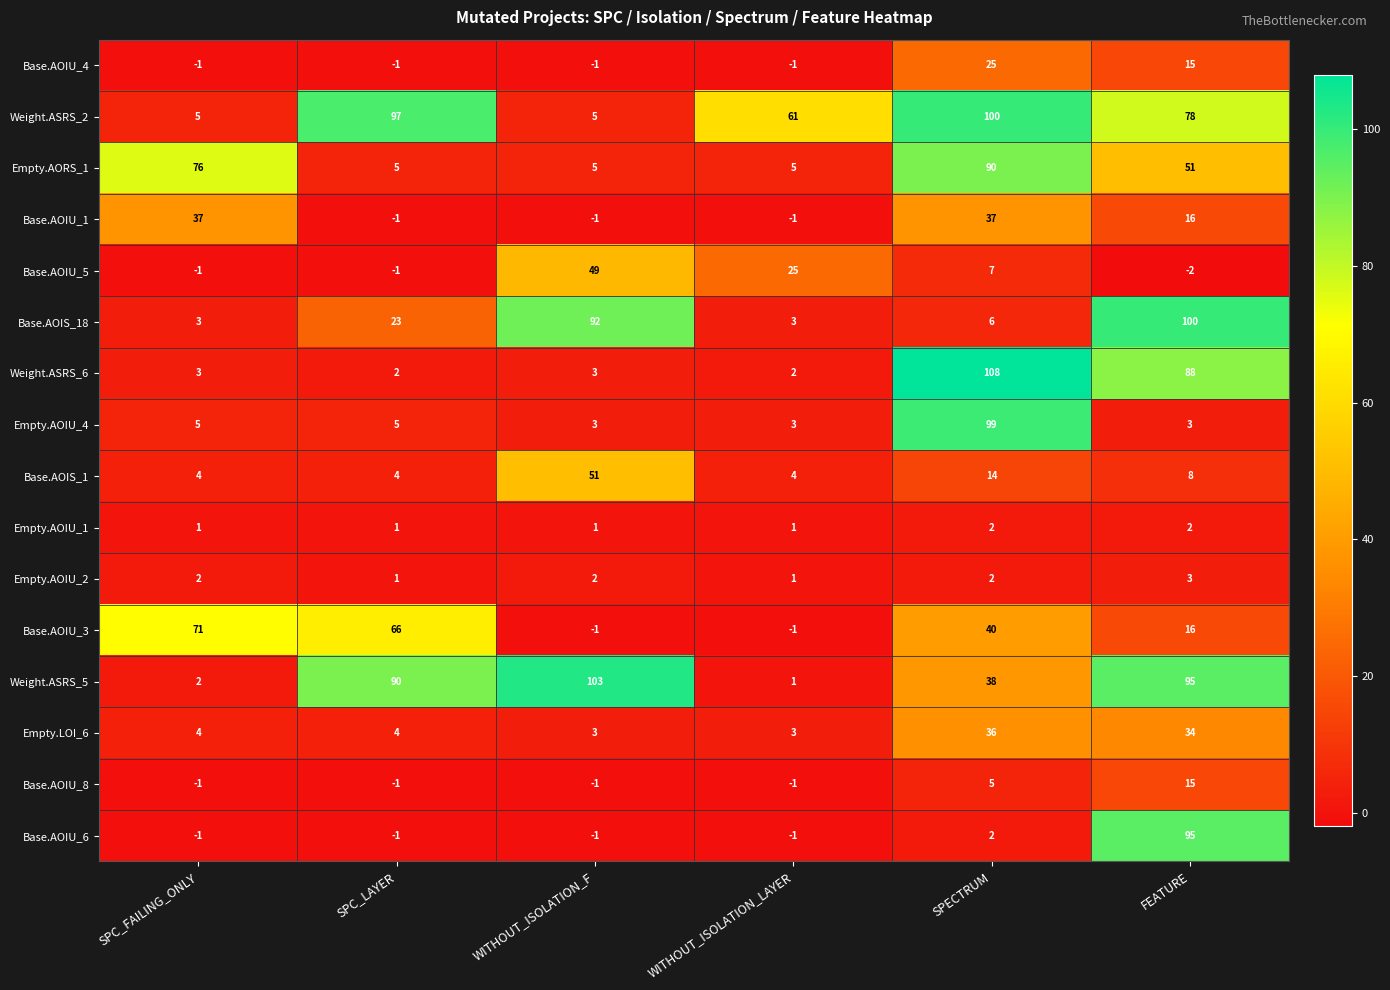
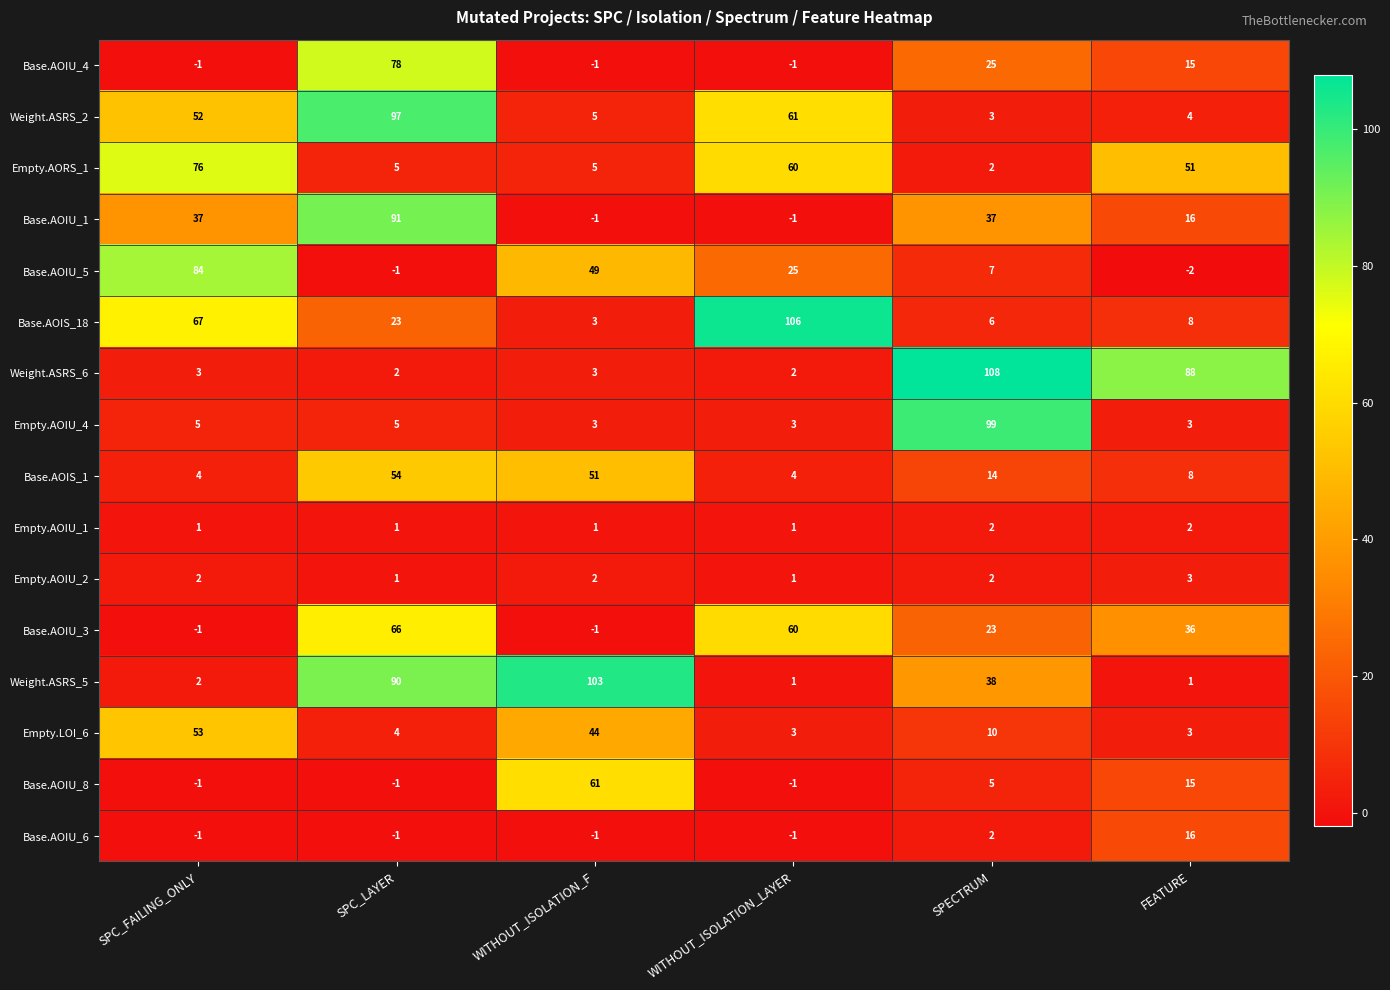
Base.AOIU_4, SPC_LAYER: -1 -> 78
Weight.ASRS_2, SPC_FAILING_ONLY: 5 -> 52
Weight.ASRS_2, SPECTRUM: 100 -> 3
Weight.ASRS_2, FEATURE: 78 -> 4
Empty.AORS_1, WITHOUT_ISOLATION_LAYER: 5 -> 60
Empty.AORS_1, SPECTRUM: 90 -> 2
Base.AOIU_1, SPC_LAYER: -1 -> 91
Base.AOIU_5, SPC_FAILING_ONLY: -1 -> 84
Base.AOIS_18, SPC_FAILING_ONLY: 3 -> 67
Base.AOIS_18, WITHOUT_ISOLATION_F: 92 -> 3
Base.AOIS_18, WITHOUT_ISOLATION_LAYER: 3 -> 106
Base.AOIS_18, FEATURE: 100 -> 8
Base.AOIS_1, SPC_LAYER: 4 -> 54
Base.AOIU_3, SPC_FAILING_ONLY: 71 -> -1
Base.AOIU_3, WITHOUT_ISOLATION_LAYER: -1 -> 60
Base.AOIU_3, SPECTRUM: 40 -> 23
Base.AOIU_3, FEATURE: 16 -> 36
Weight.ASRS_5, FEATURE: 95 -> 1
Empty.LOI_6, SPC_FAILING_ONLY: 4 -> 53
Empty.LOI_6, WITHOUT_ISOLATION_F: 3 -> 44
Empty.LOI_6, SPECTRUM: 36 -> 10
Empty.LOI_6, FEATURE: 34 -> 3
Base.AOIU_8, WITHOUT_ISOLATION_F: -1 -> 61
Base.AOIU_6, FEATURE: 95 -> 16
